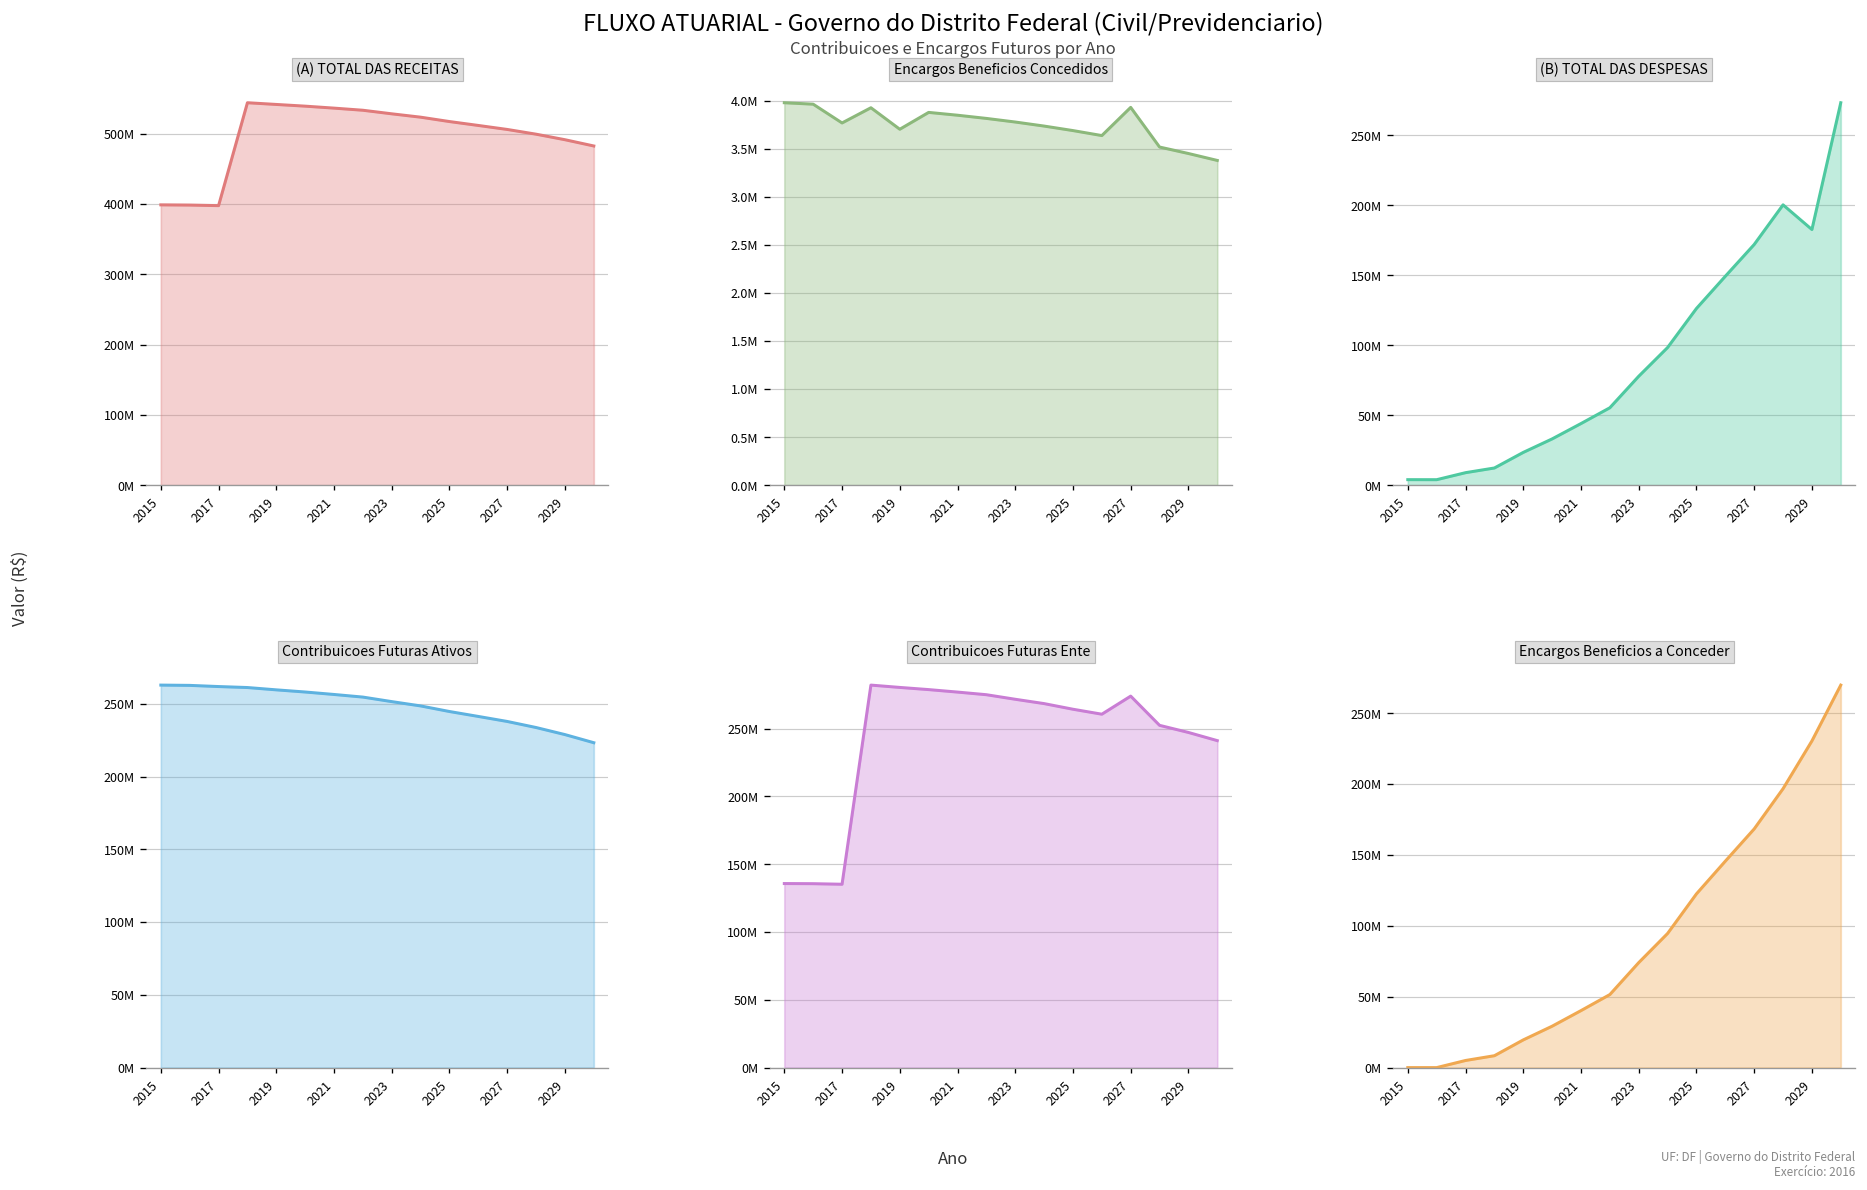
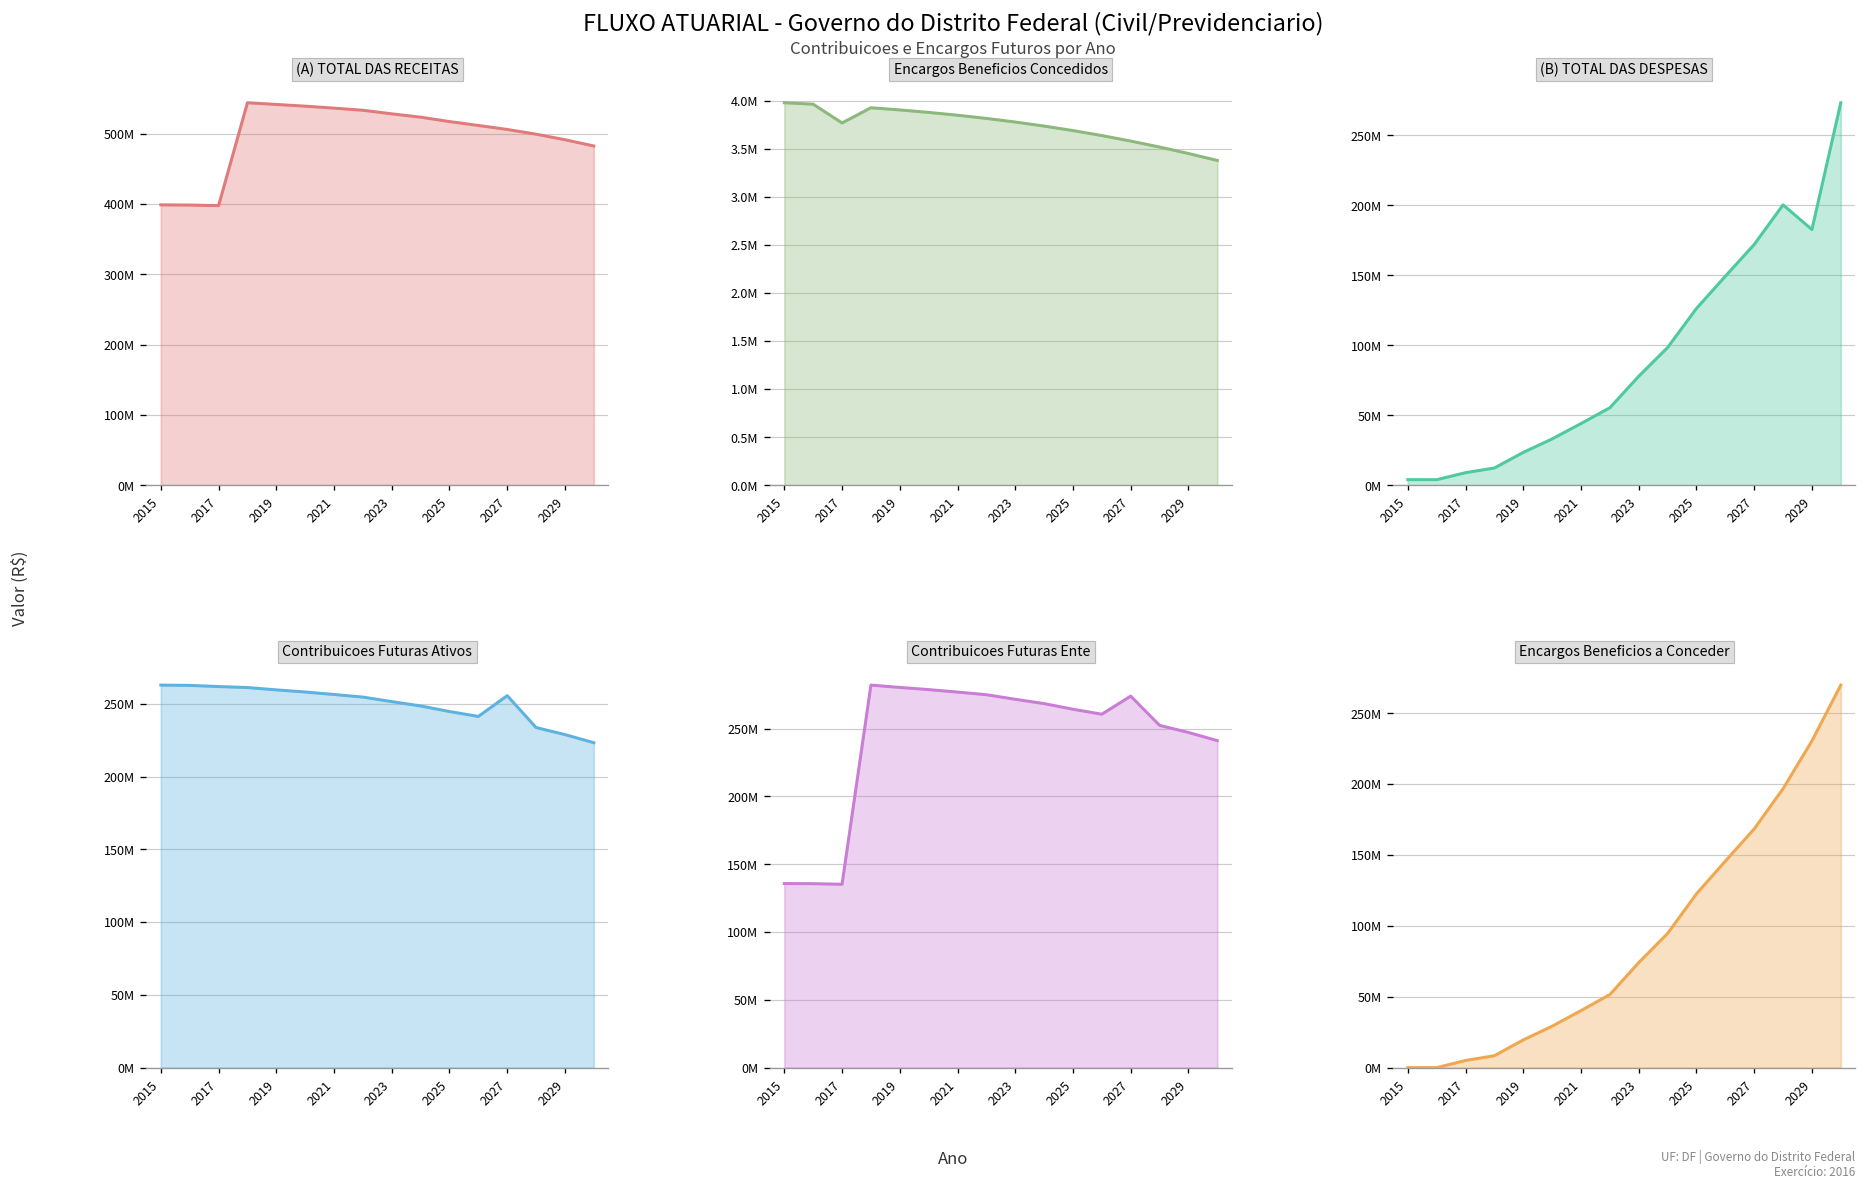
Encargos Beneficios Concedidos, 2019: 3700000 -> 3900000
Encargos Beneficios Concedidos, 2027: 3900000 -> 3600000
Contribuicoes Futuras Ativos, 2027: 238000000 -> 256000000
